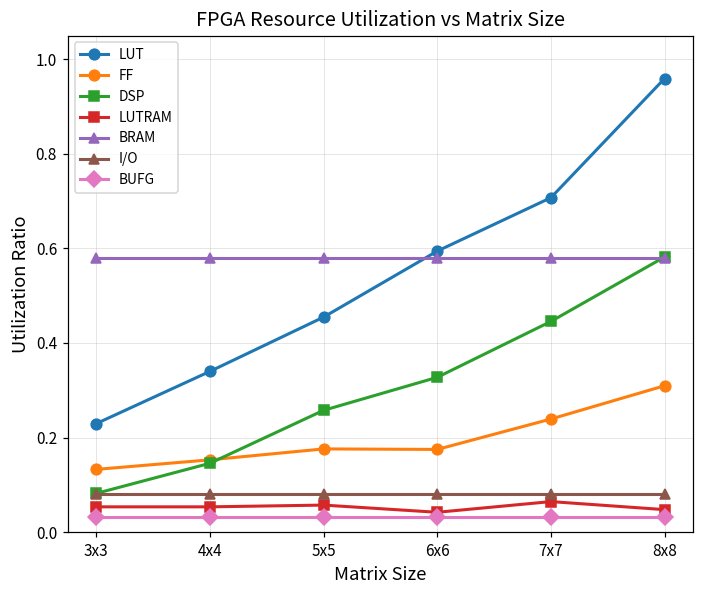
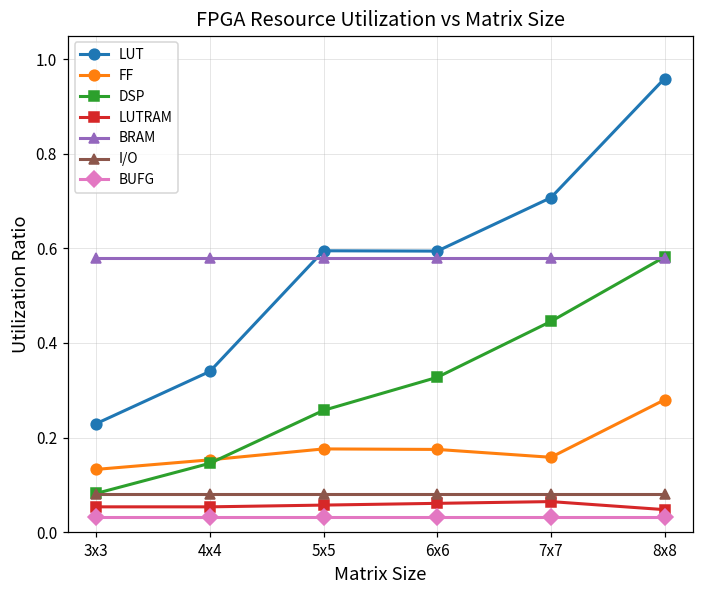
LUT, 5x5: 0.45 -> 0.59
LUTRAM, 6x6: 0.04 -> 0.06
FF, 7x7: 0.24 -> 0.16
FF, 8x8: 0.31 -> 0.28
